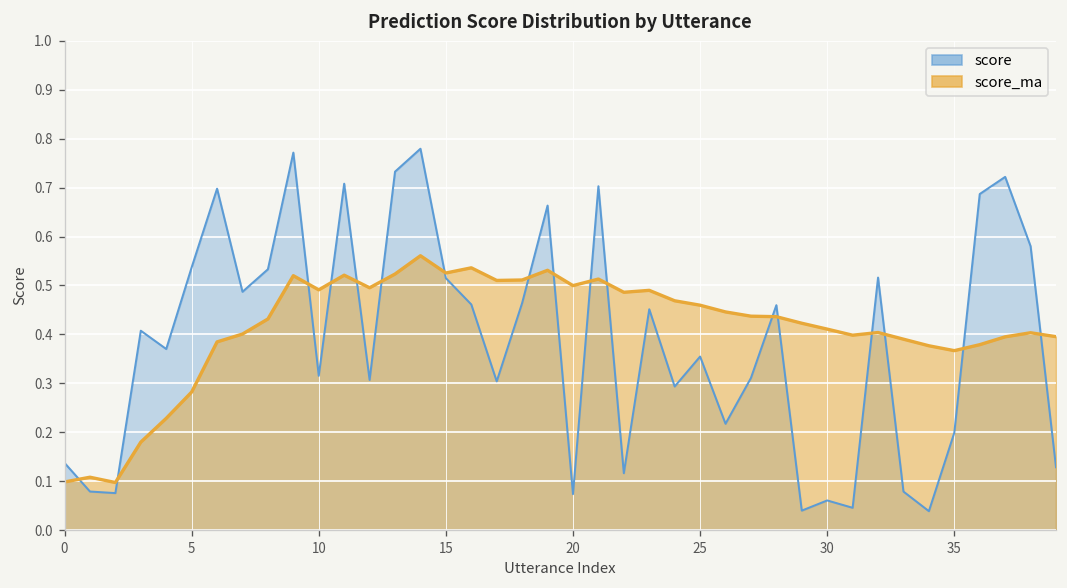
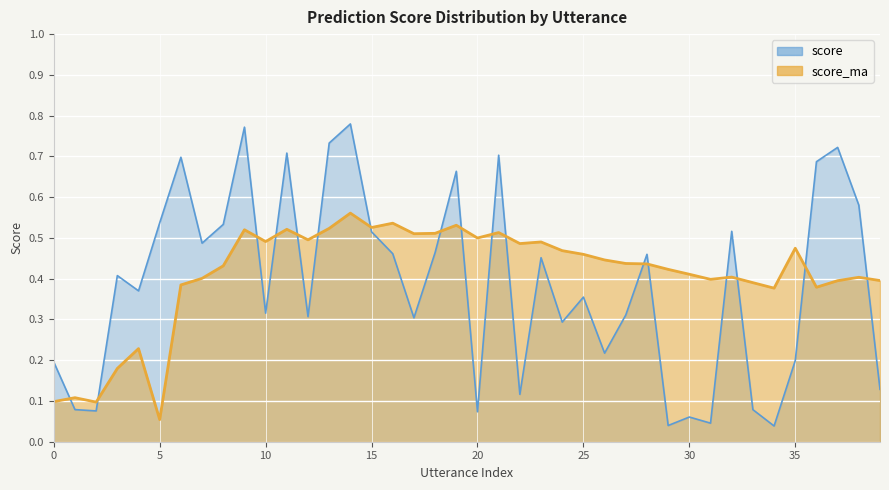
score, 0: 0.14 -> 0.20
score_ma, 5: 0.28 -> 0.05
score_ma, 35: 0.37 -> 0.47
